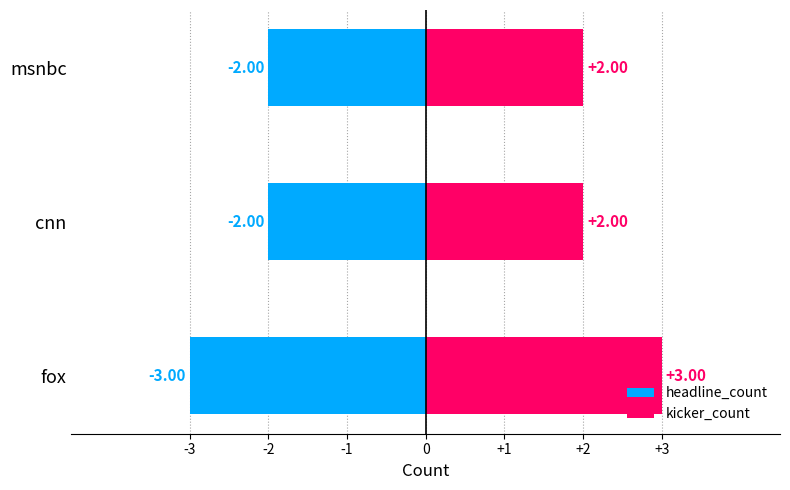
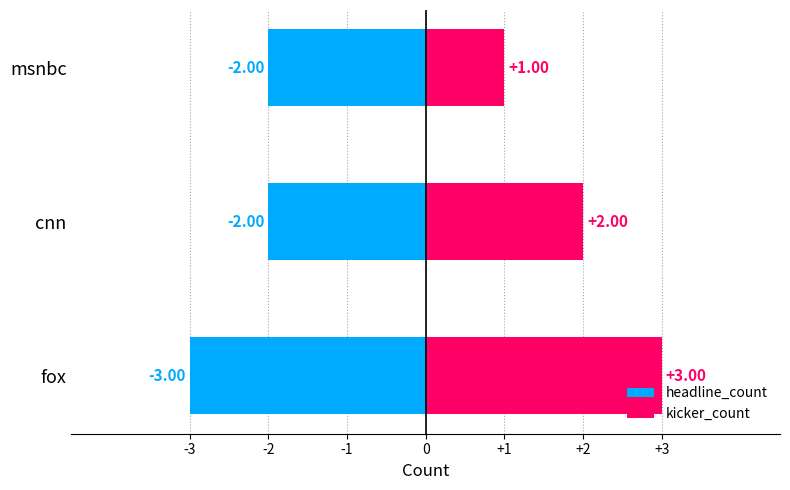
kicker_count, msnbc: +2.00 -> +1.00
